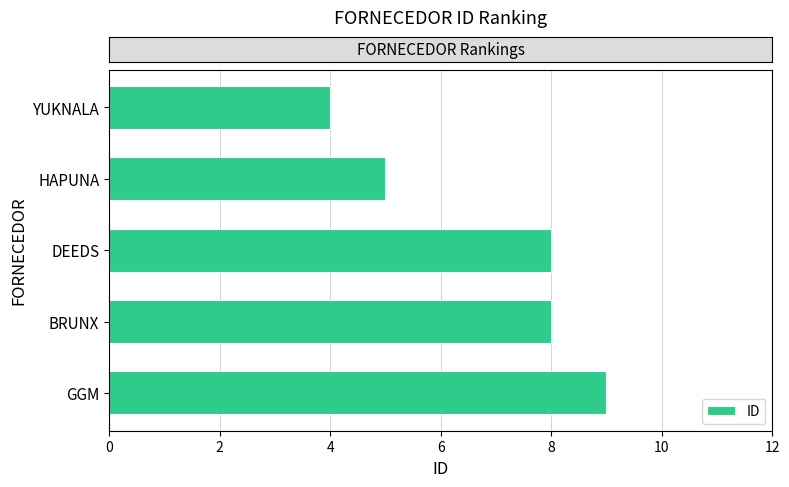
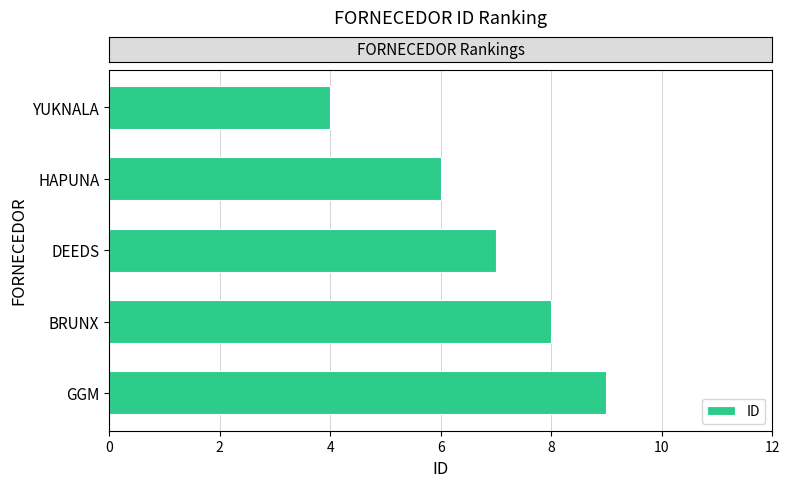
HAPUNA: 5 -> 6
DEEDS: 8 -> 7
